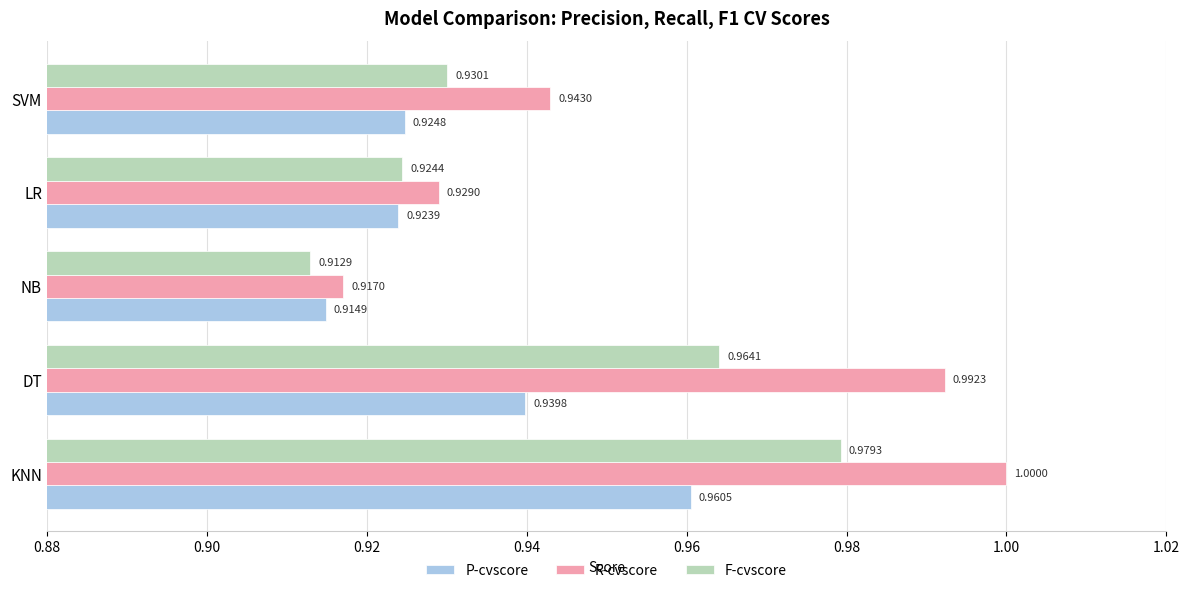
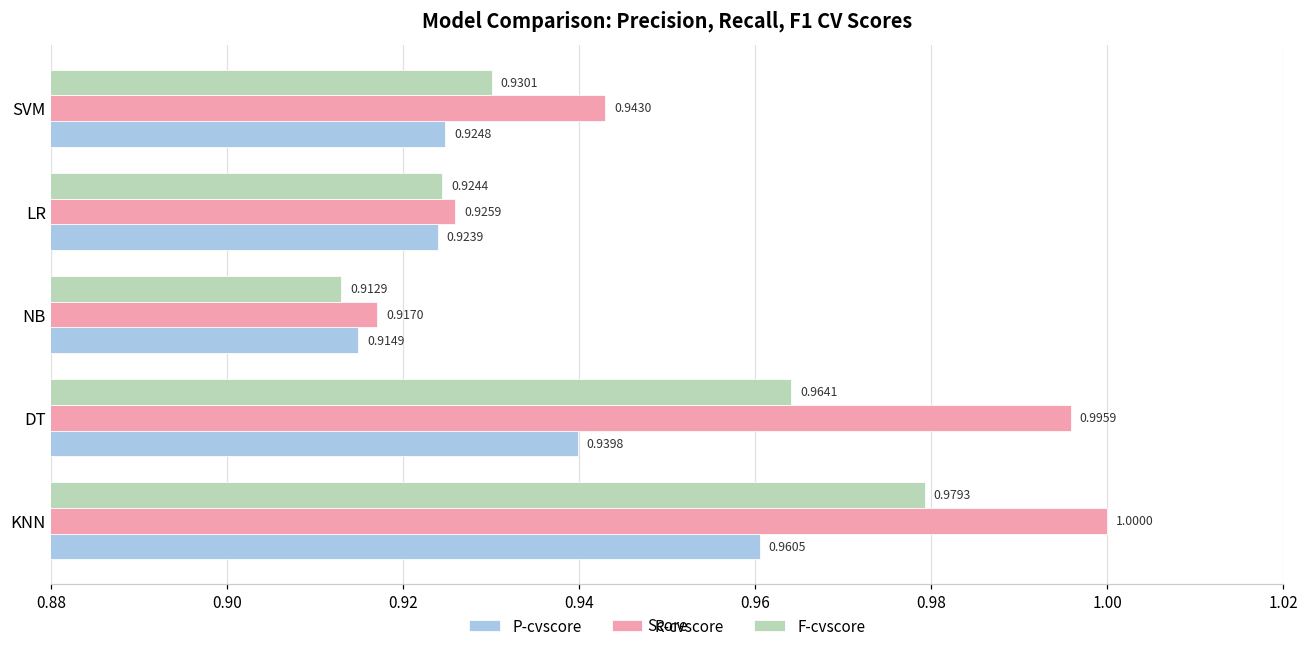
R-cvscore, LR: 0.9290 -> 0.9259
R-cvscore, DT: 0.9923 -> 0.9959
